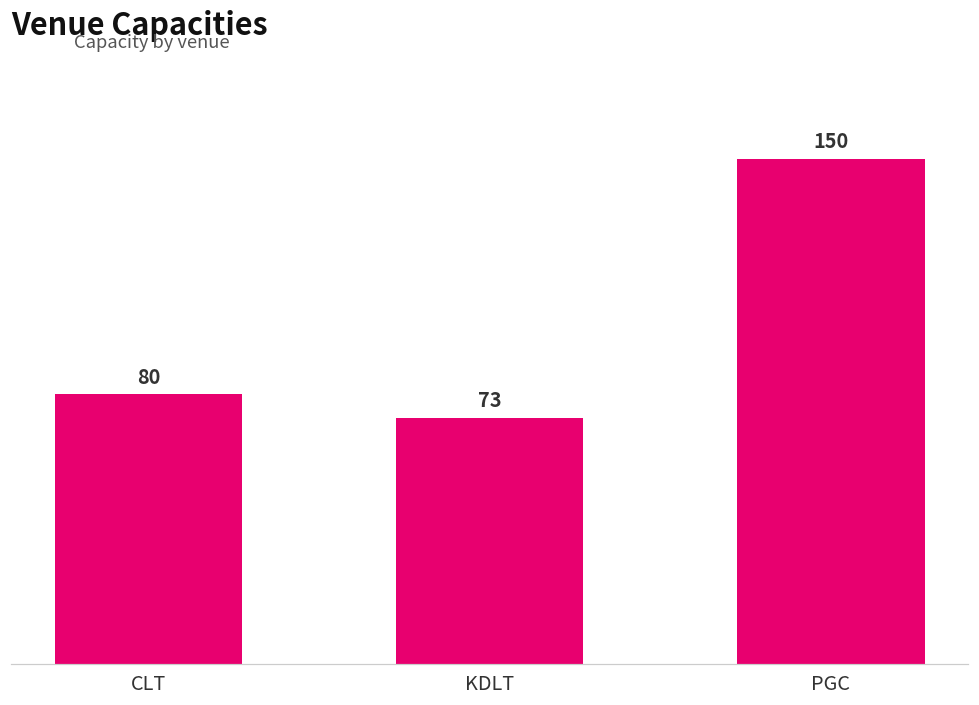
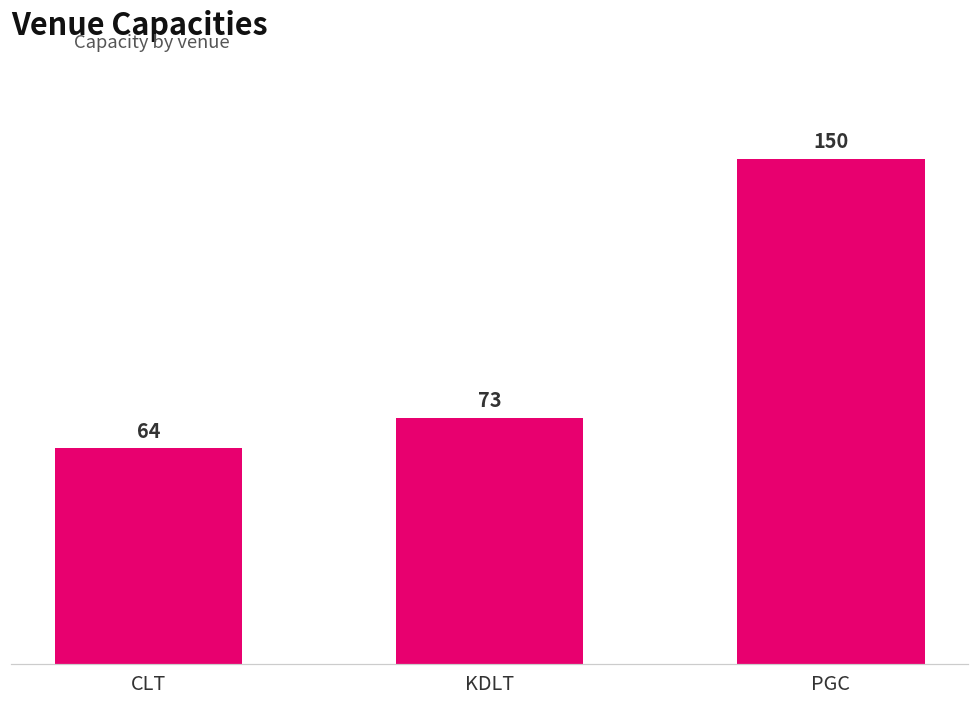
CLT: 80 -> 64
